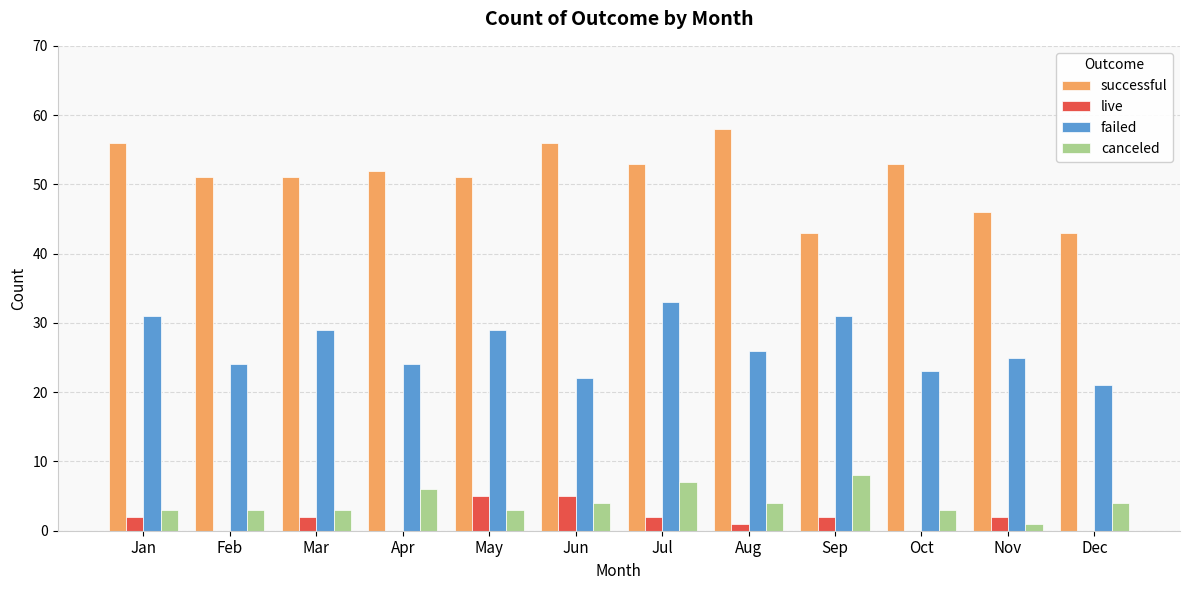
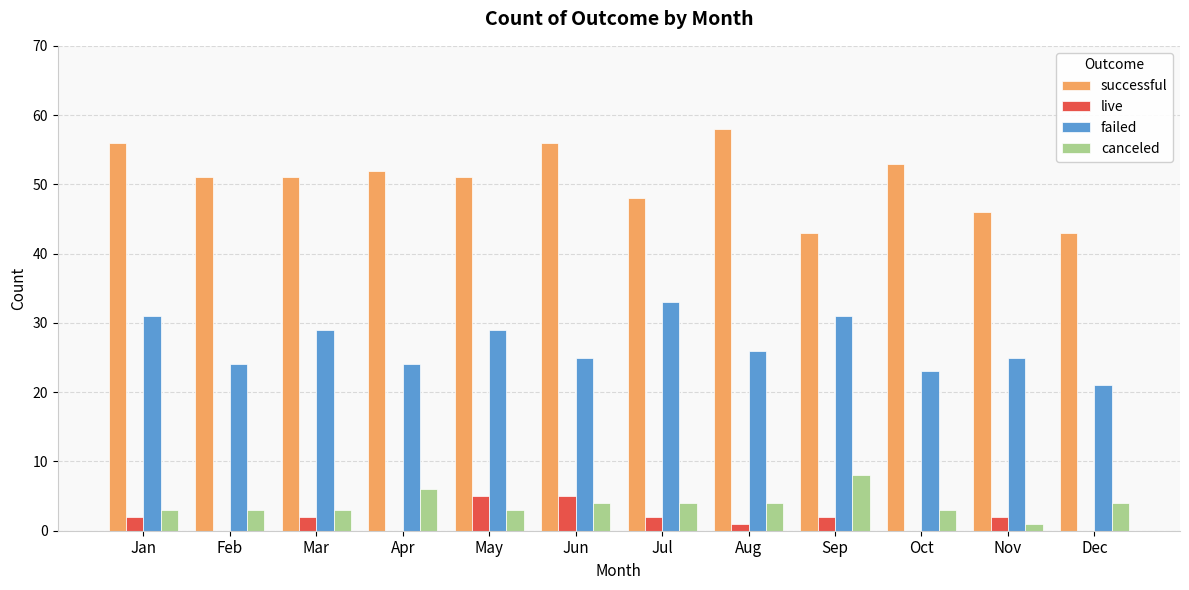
failed, Jun: 22 -> 25
successful, Jul: 53 -> 48
canceled, Jul: 7 -> 4
